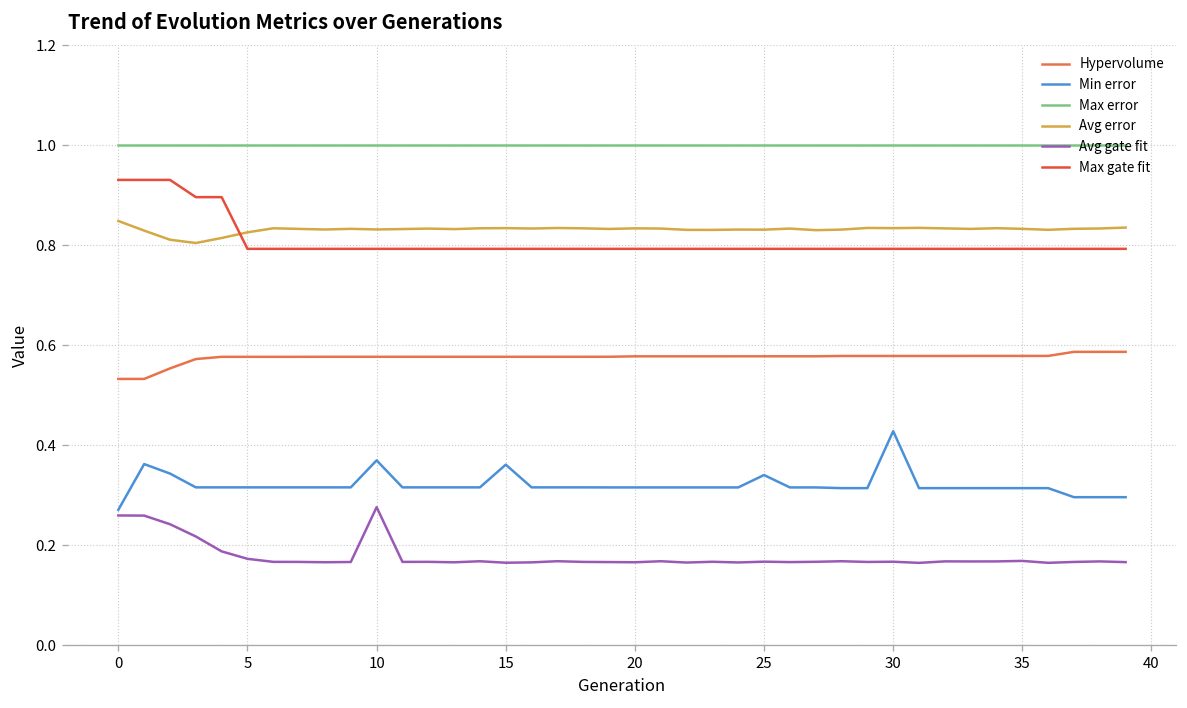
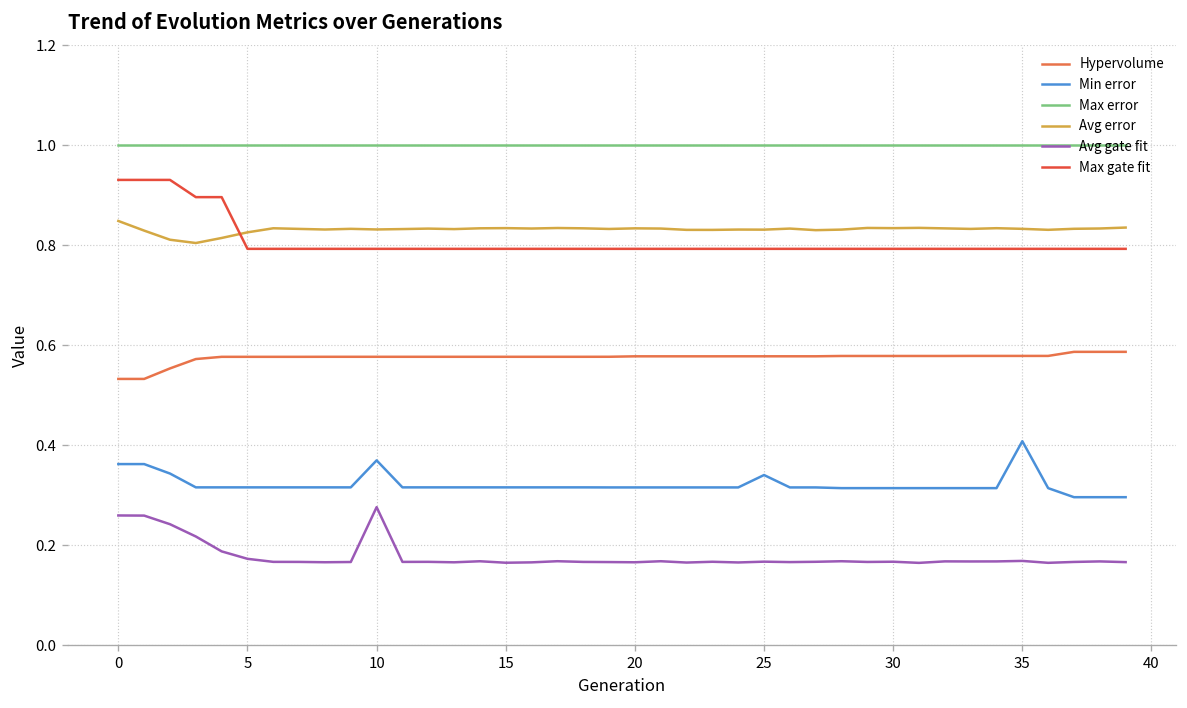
Min error, 0: 0.27 -> 0.36
Min error, 15: 0.36 -> 0.32
Min error, 30: 0.43 -> 0.31
Min error, 35: 0.31 -> 0.41
